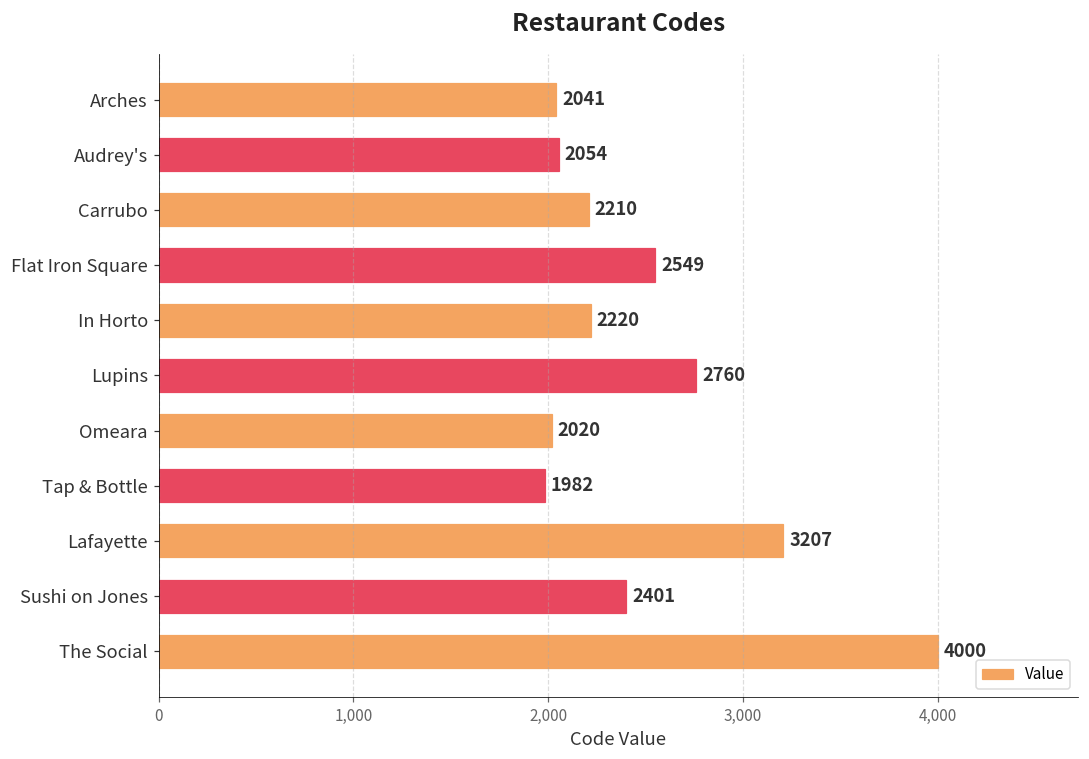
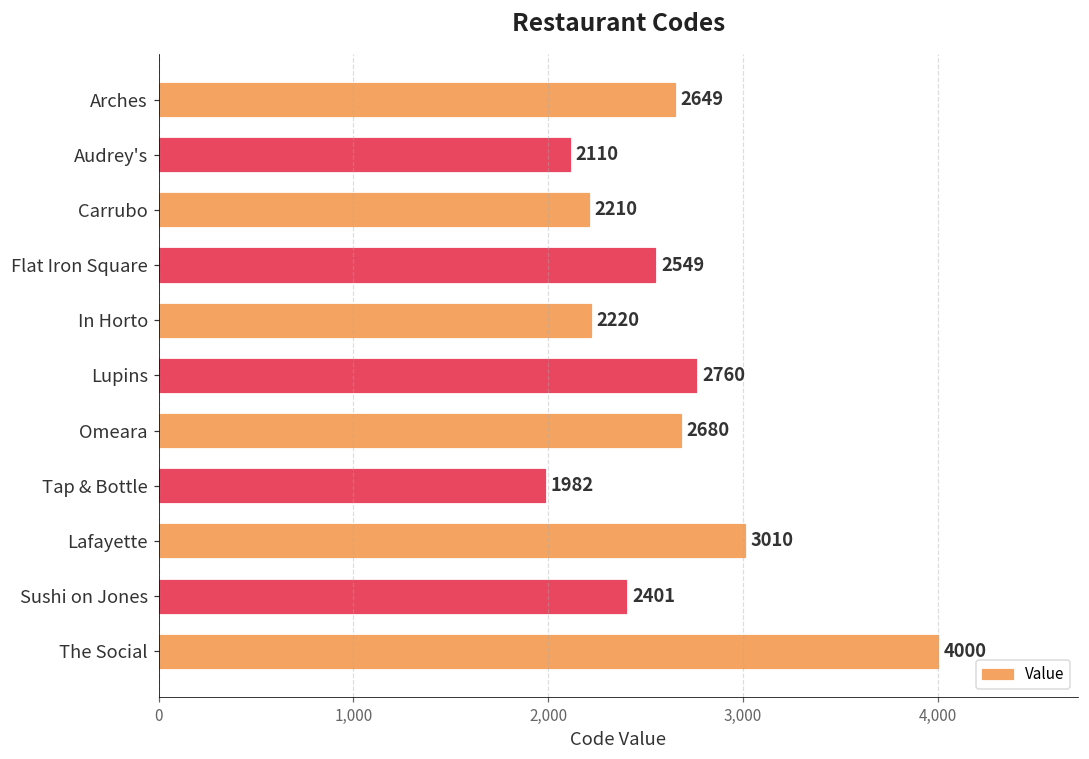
Arches: 2041 -> 2649
Audrey's: 2054 -> 2110
Omeara: 2020 -> 2680
Lafayette: 3207 -> 3010
